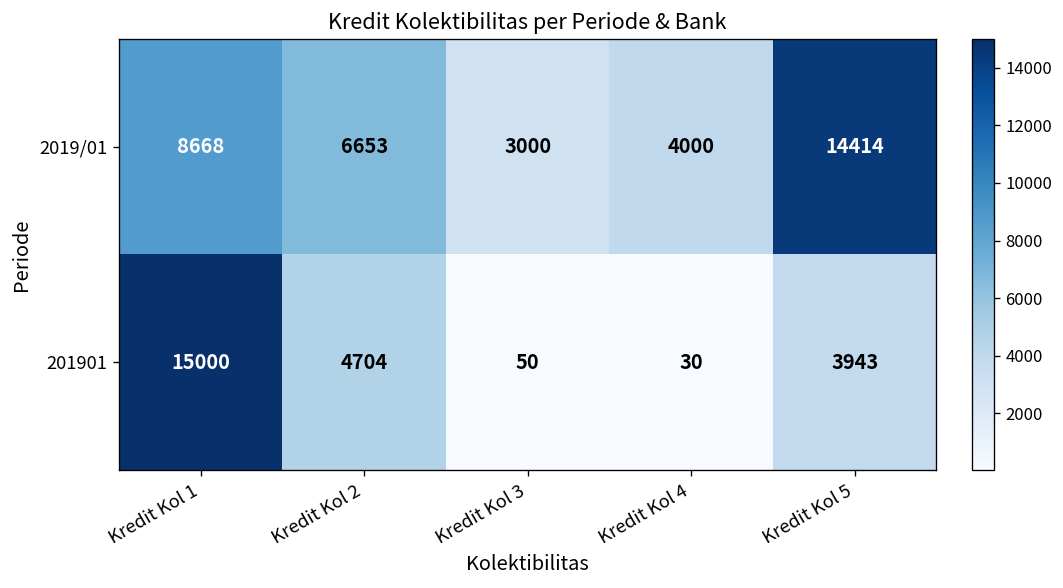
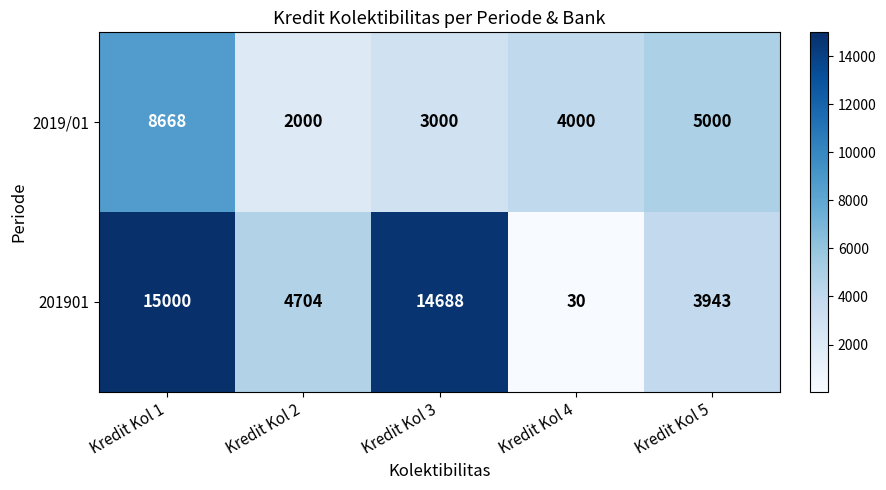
2019/01, Kredit Kol 2: 6653 -> 2000
2019/01, Kredit Kol 5: 14414 -> 5000
201901, Kredit Kol 3: 50 -> 14688
